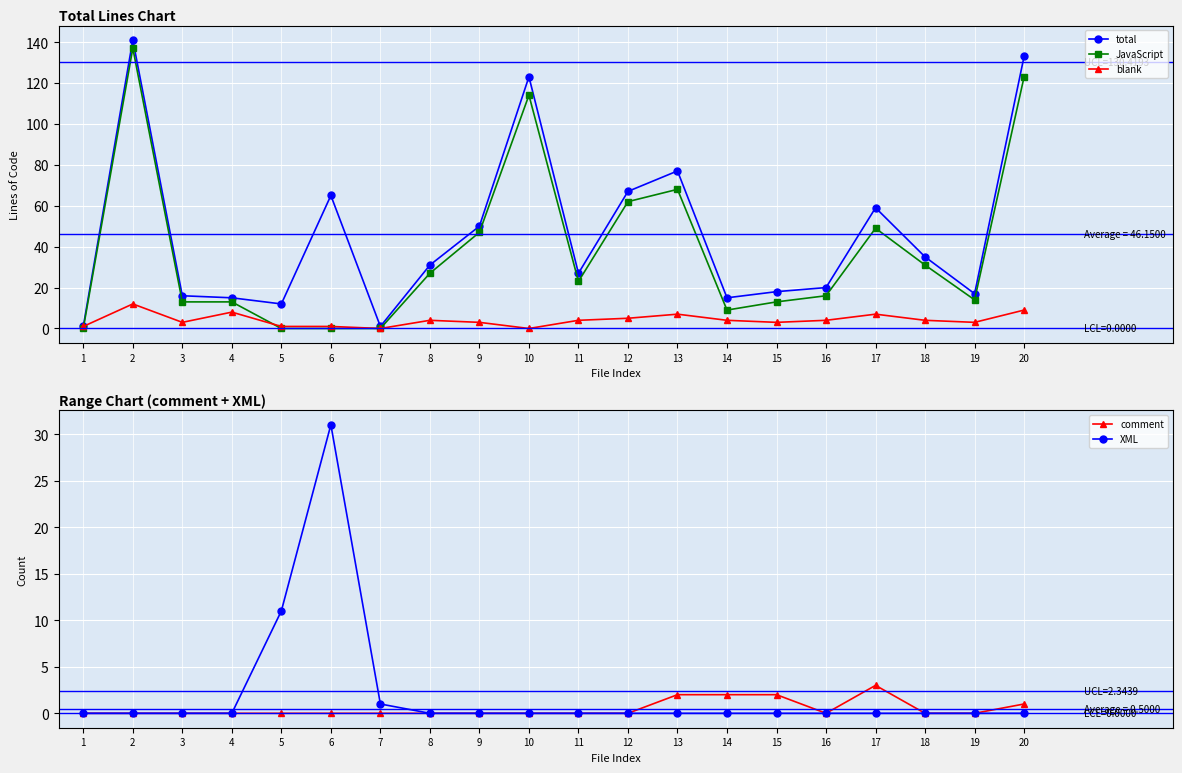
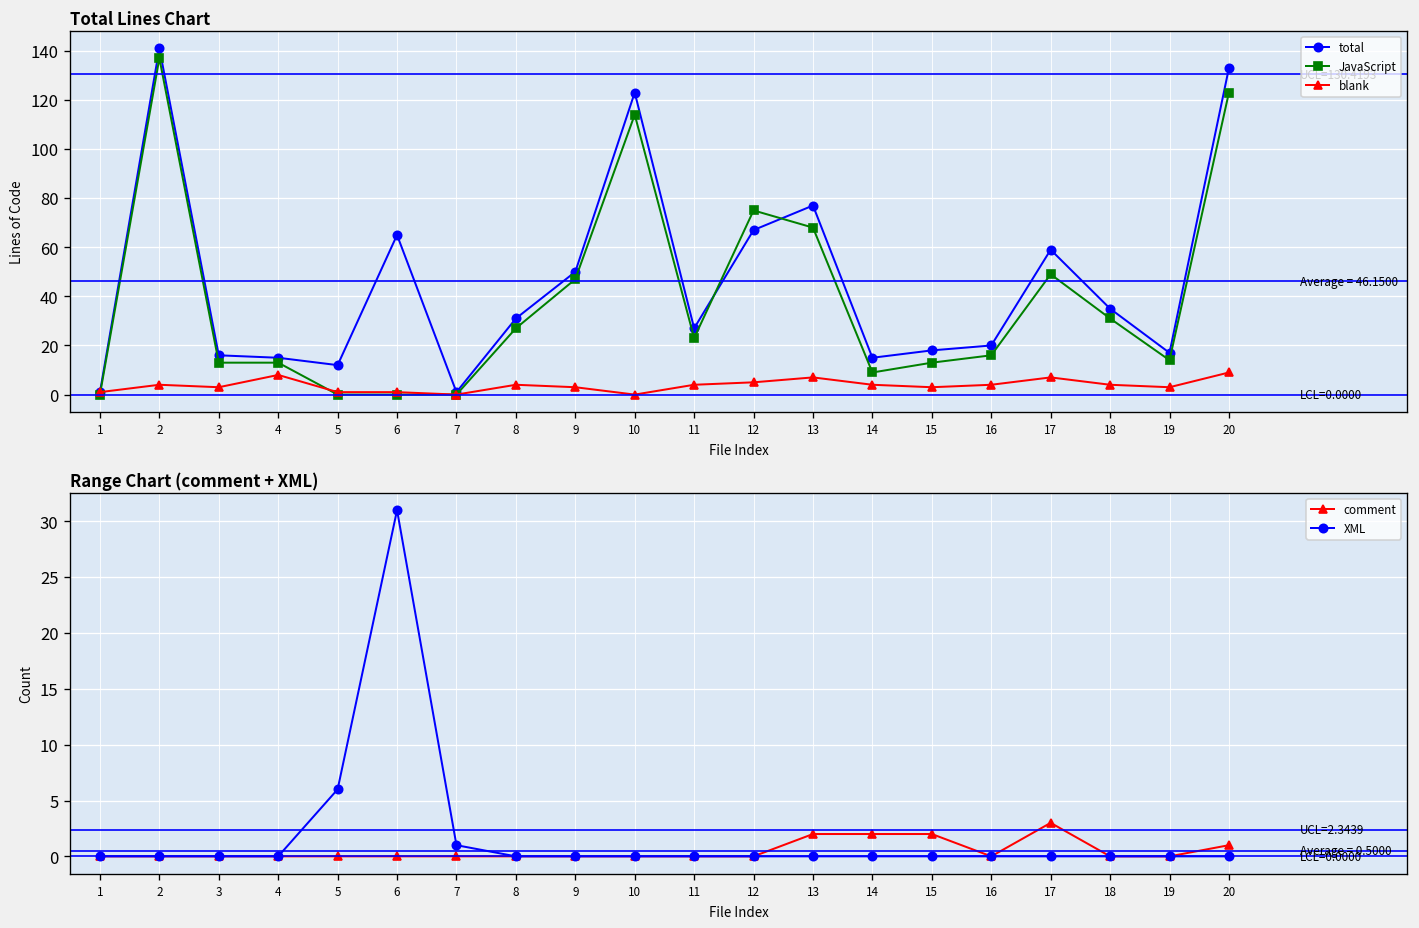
Total Lines Chart, blank, 2: 12 -> 4
Total Lines Chart, JavaScript, 12: 62 -> 75
Range Chart (comment + XML), XML, 5: 11 -> 6
